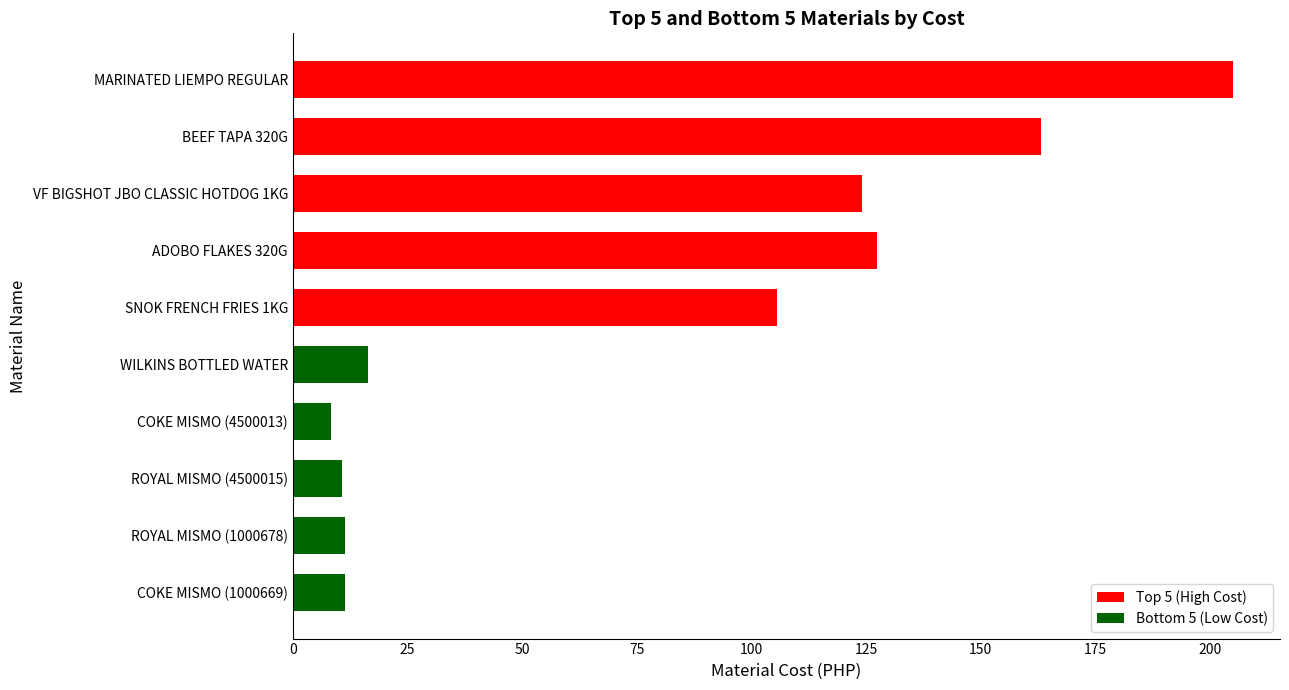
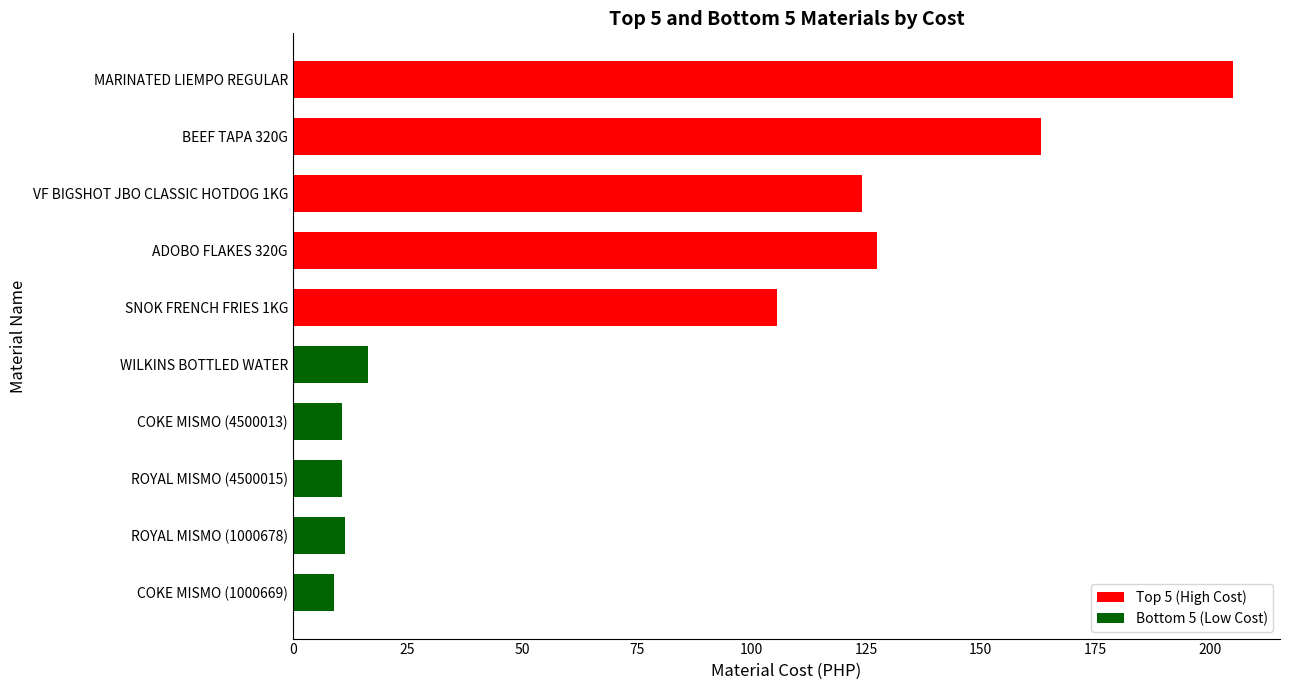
Bottom 5 (Low Cost), COKE MISMO (4500013): 8 -> 11
Bottom 5 (Low Cost), COKE MISMO (1000669): 11 -> 9
